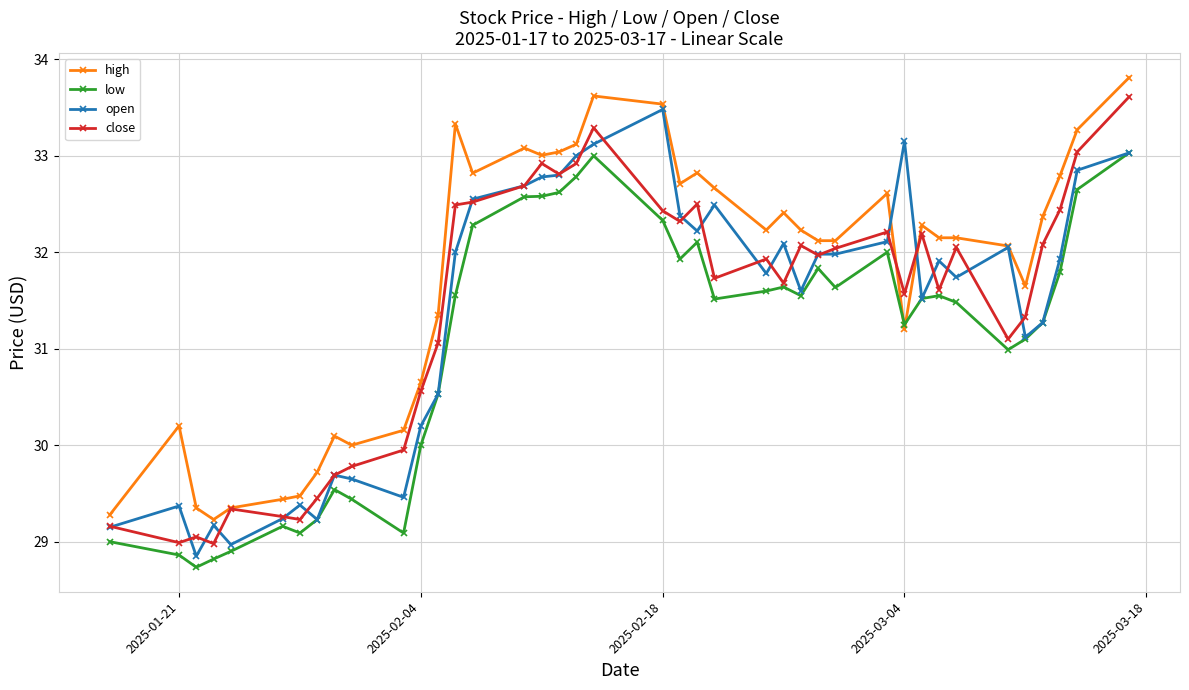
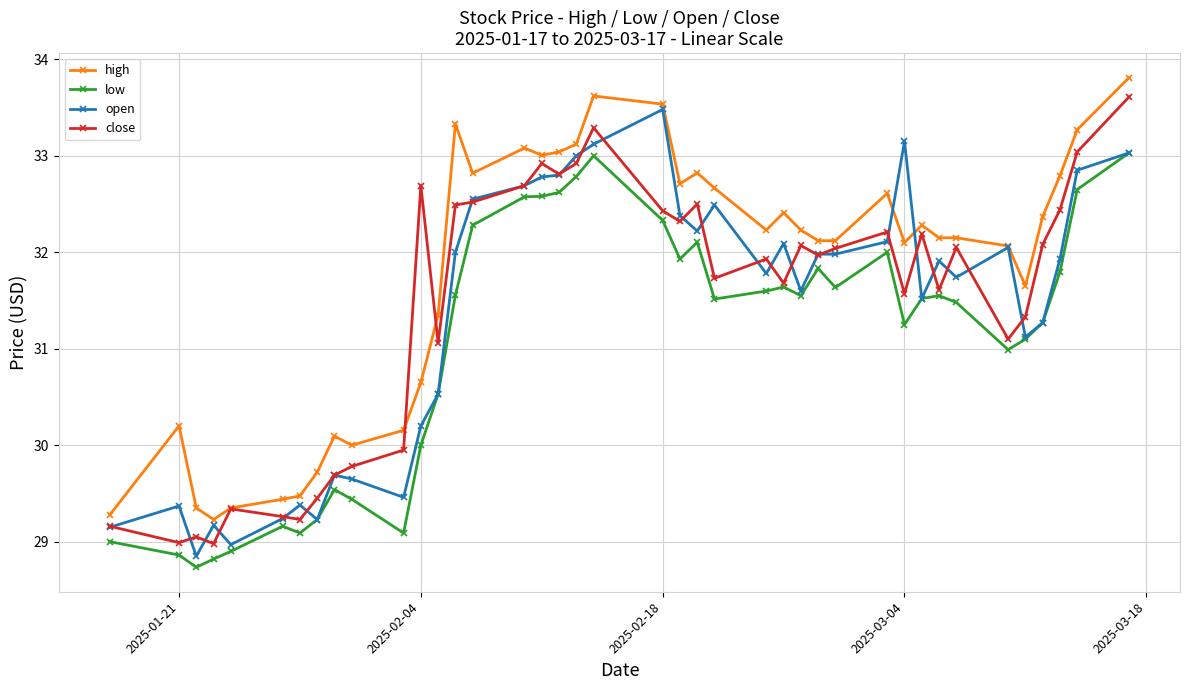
close, 2025-02-04: 30.6 -> 32.7
high, 2025-03-04: 31.2 -> 32.1
